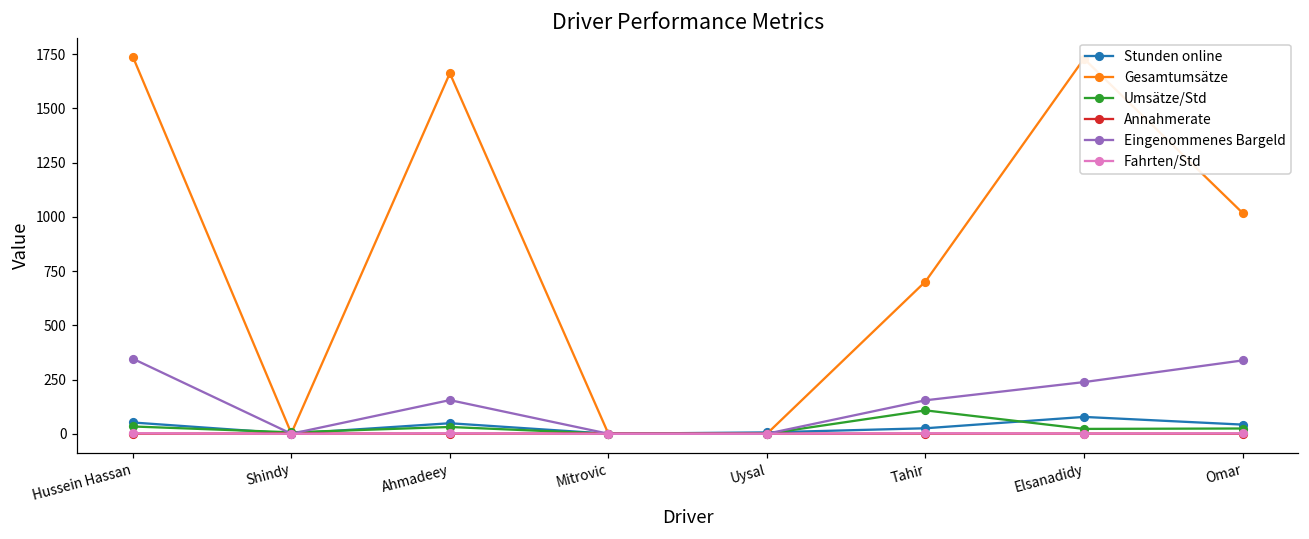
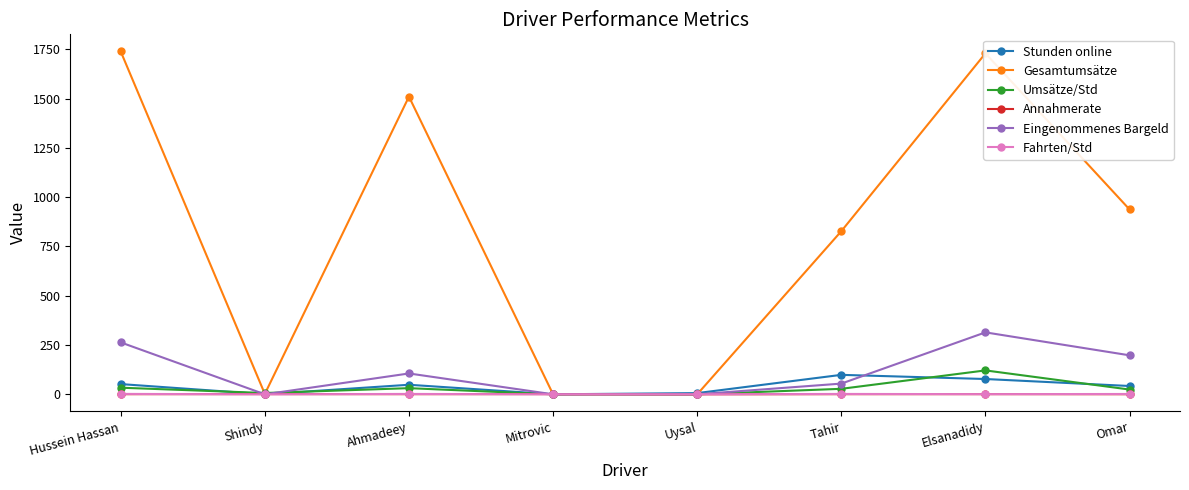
Eingenommenes Bargeld, Hussein Hassan: 350 -> 260
Gesamtumsätze, Ahmadeey: 1660 -> 1510
Eingenommenes Bargeld, Ahmadeey: 160 -> 110
Stunden online, Tahir: 30 -> 100
Gesamtumsätze, Tahir: 700 -> 830
Umsätze/Std, Tahir: 110 -> 30
Eingenommenes Bargeld, Tahir: 150 -> 50
Umsätze/Std, Elsanadidy: 20 -> 120
Eingenommenes Bargeld, Elsanadidy: 240 -> 310
Gesamtumsätze, Omar: 1020 -> 940
Eingenommenes Bargeld, Omar: 340 -> 200
